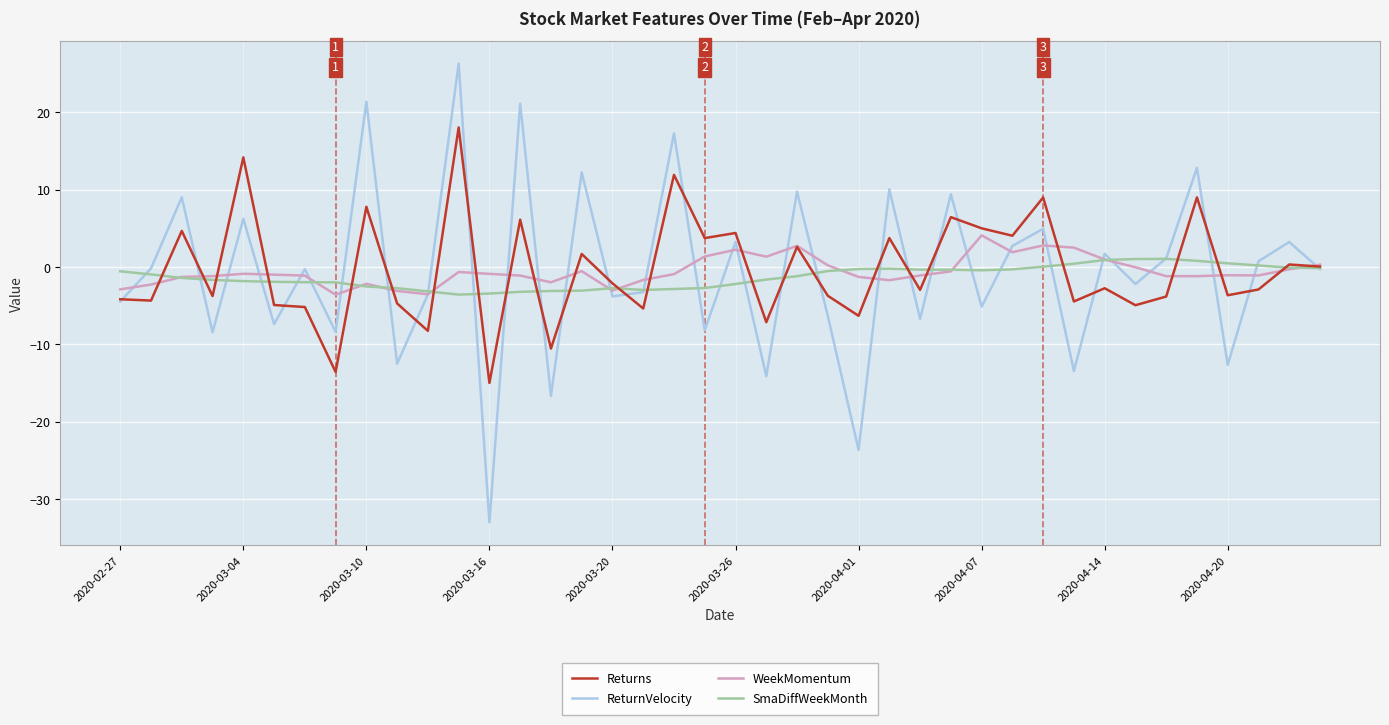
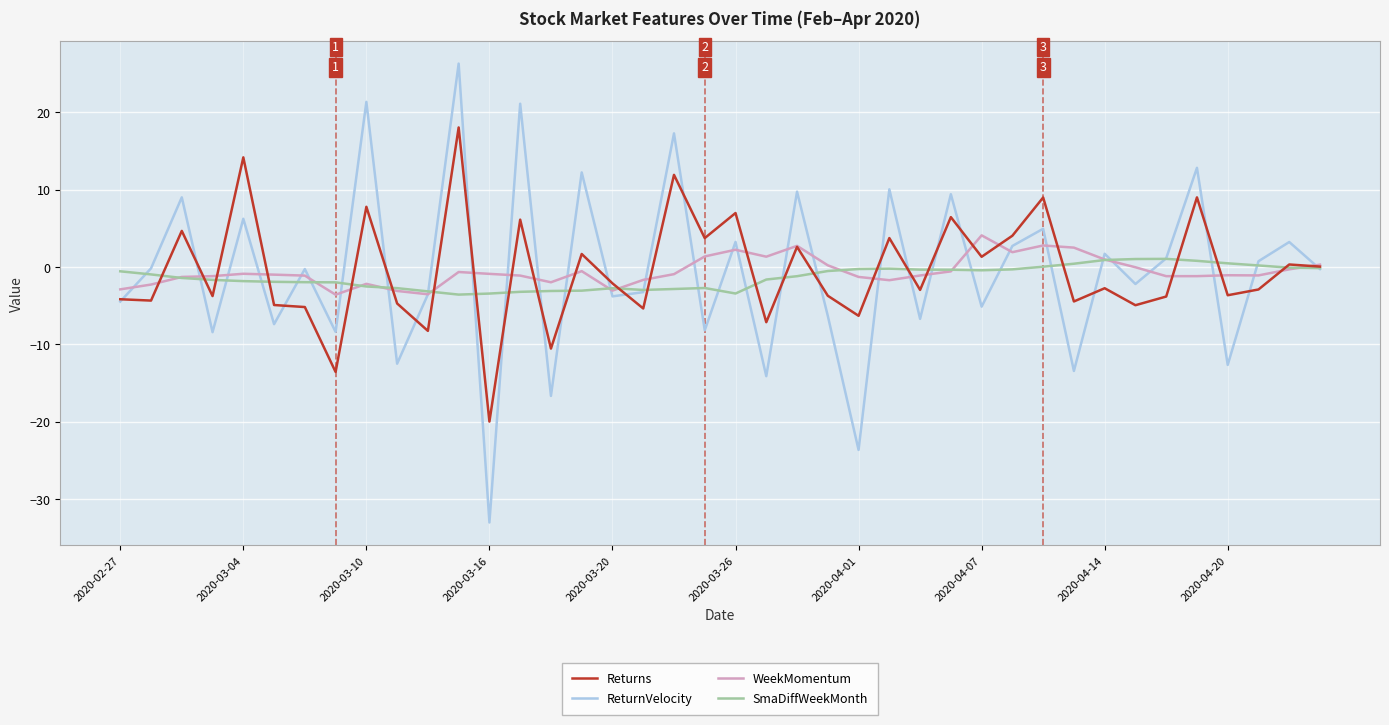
Returns, 2020-03-16: -15 -> -20
Returns, 2020-03-26: 4 -> 7
SmaDiffWeekMonth, 2020-03-26: -2 -> -3
Returns, 2020-04-07: 5 -> 1
